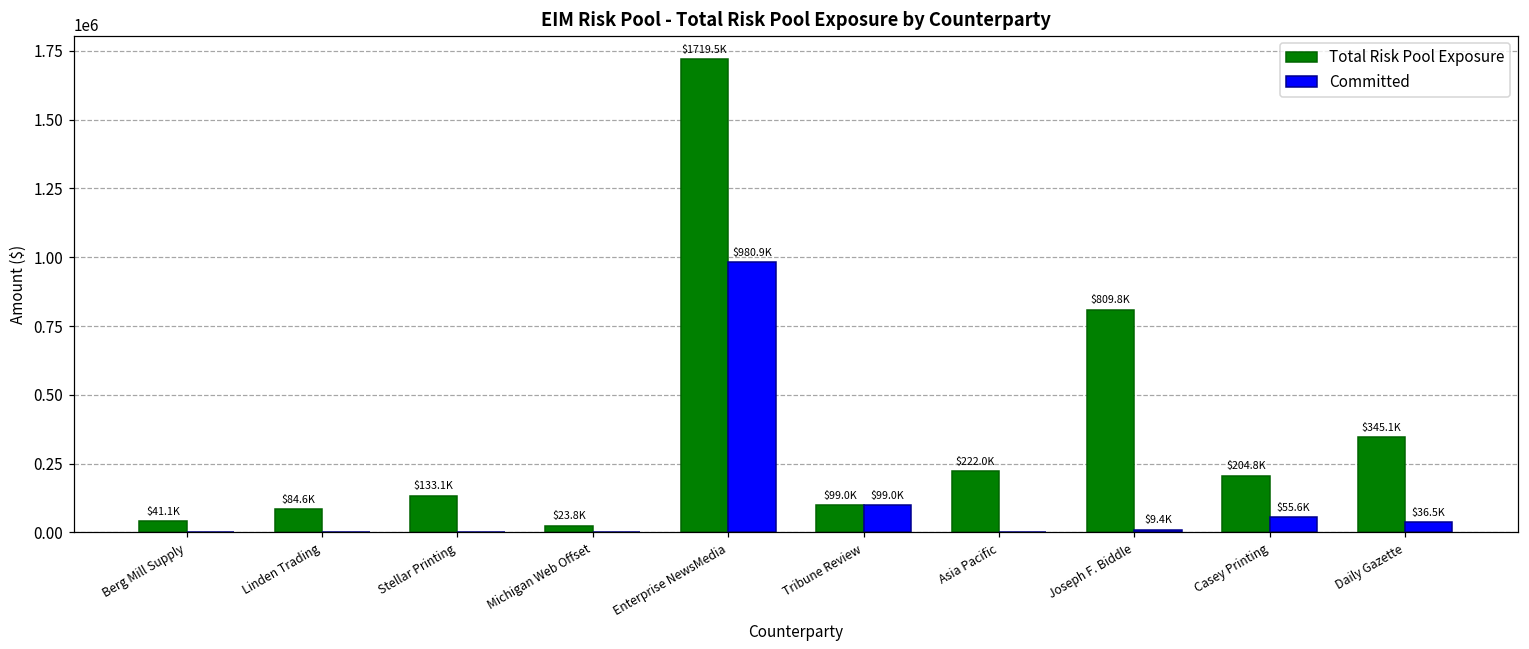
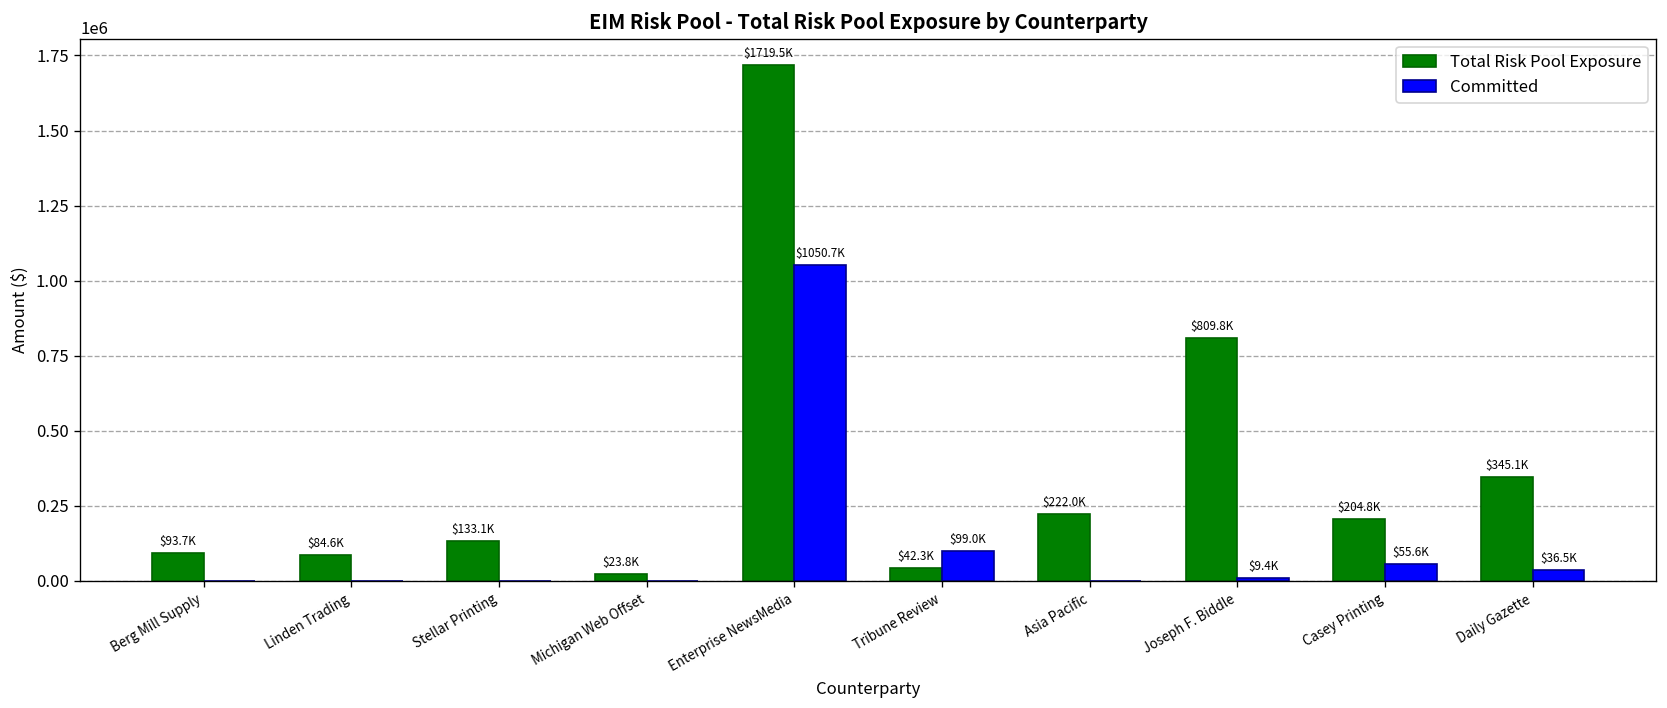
Total Risk Pool Exposure, Berg Mill Supply: $41.1K -> $93.7K
Committed, Enterprise NewsMedia: $980.9K -> $1050.7K
Total Risk Pool Exposure, Tribune Review: $99.0K -> $42.3K
